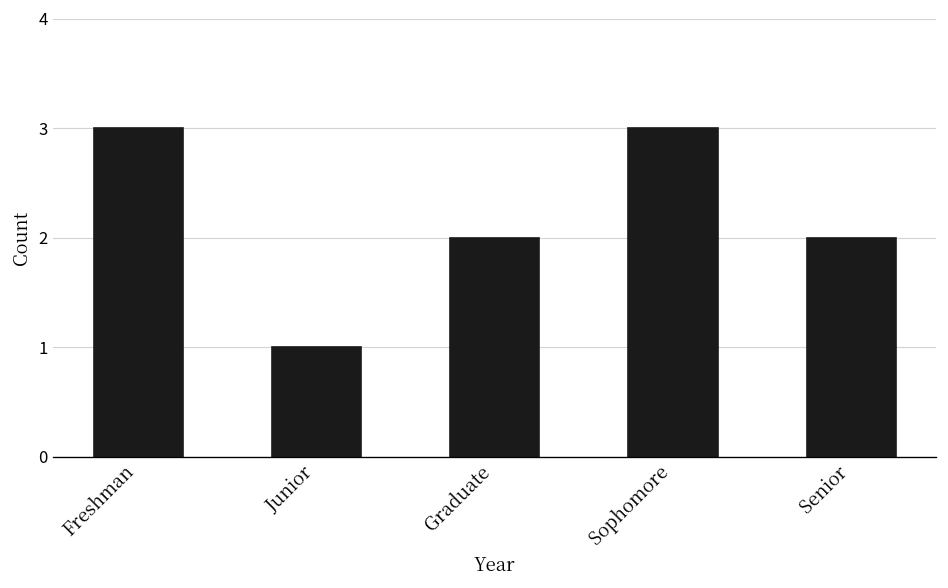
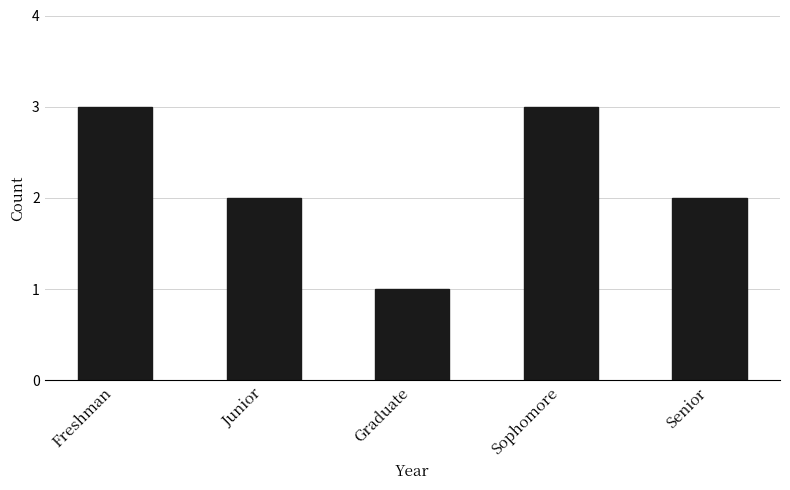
Junior: 1 -> 2
Graduate: 2 -> 1
